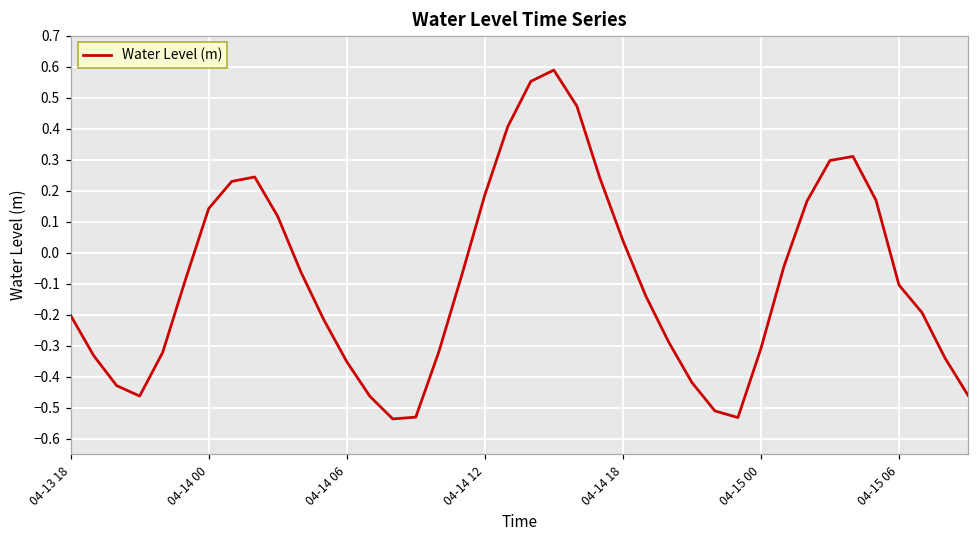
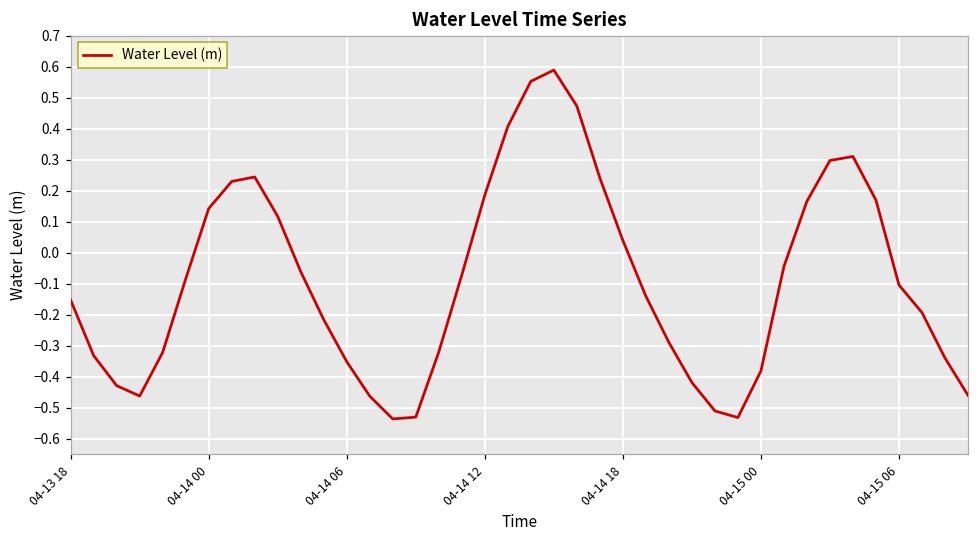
04-13 18: -0.20 -> -0.15
04-15 00: -0.31 -> -0.38
